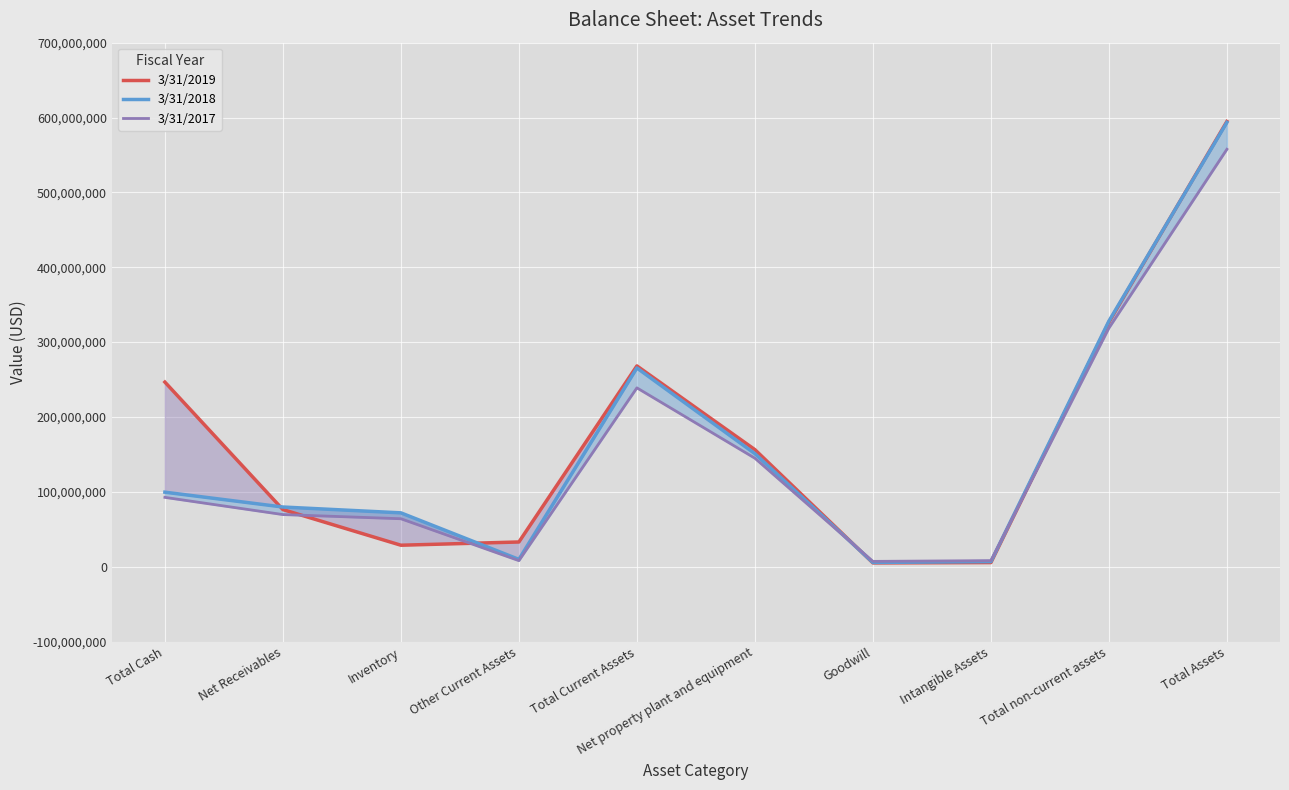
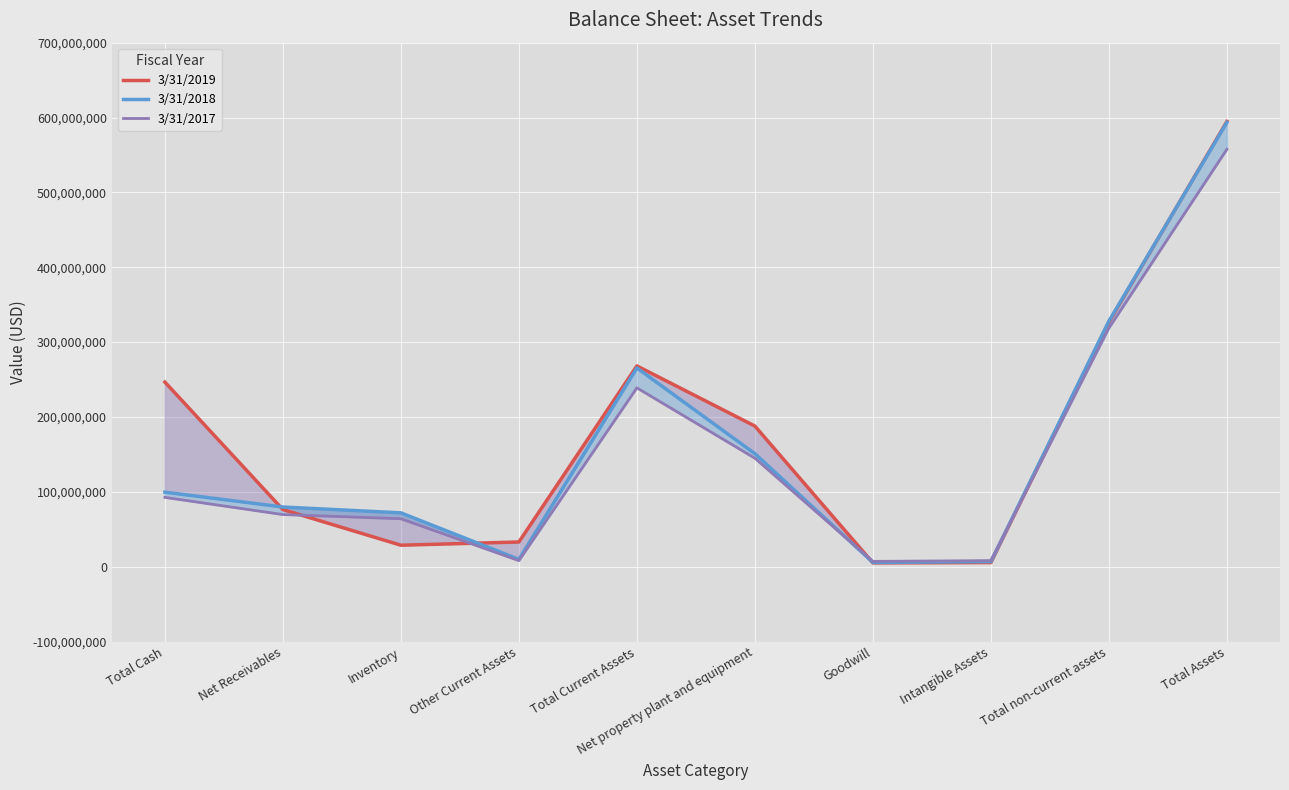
3/31/2019, Net property plant and equipment: 160,000,000 -> 190,000,000
